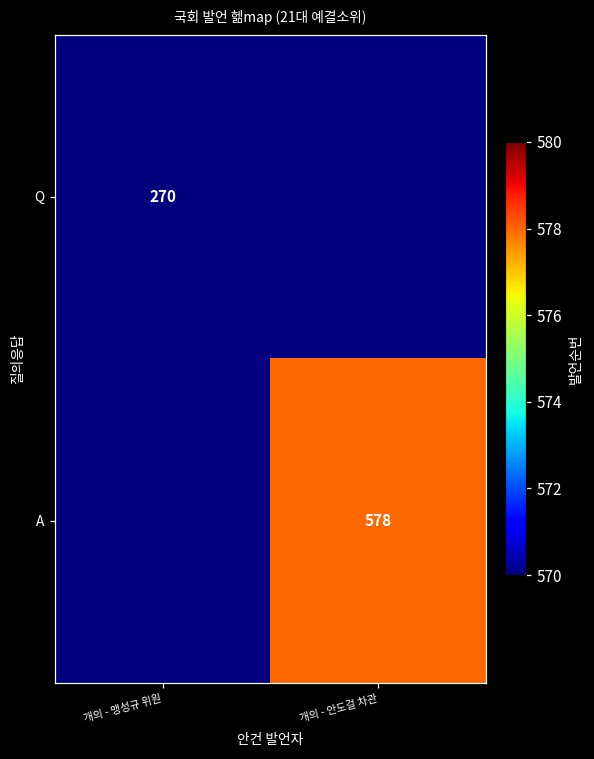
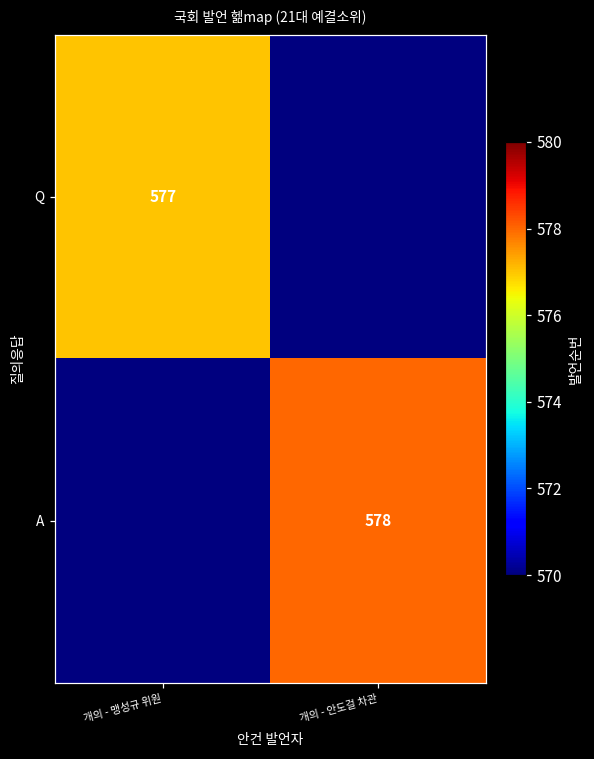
Q, 개의 - 맹성규 위원: 270 -> 577
